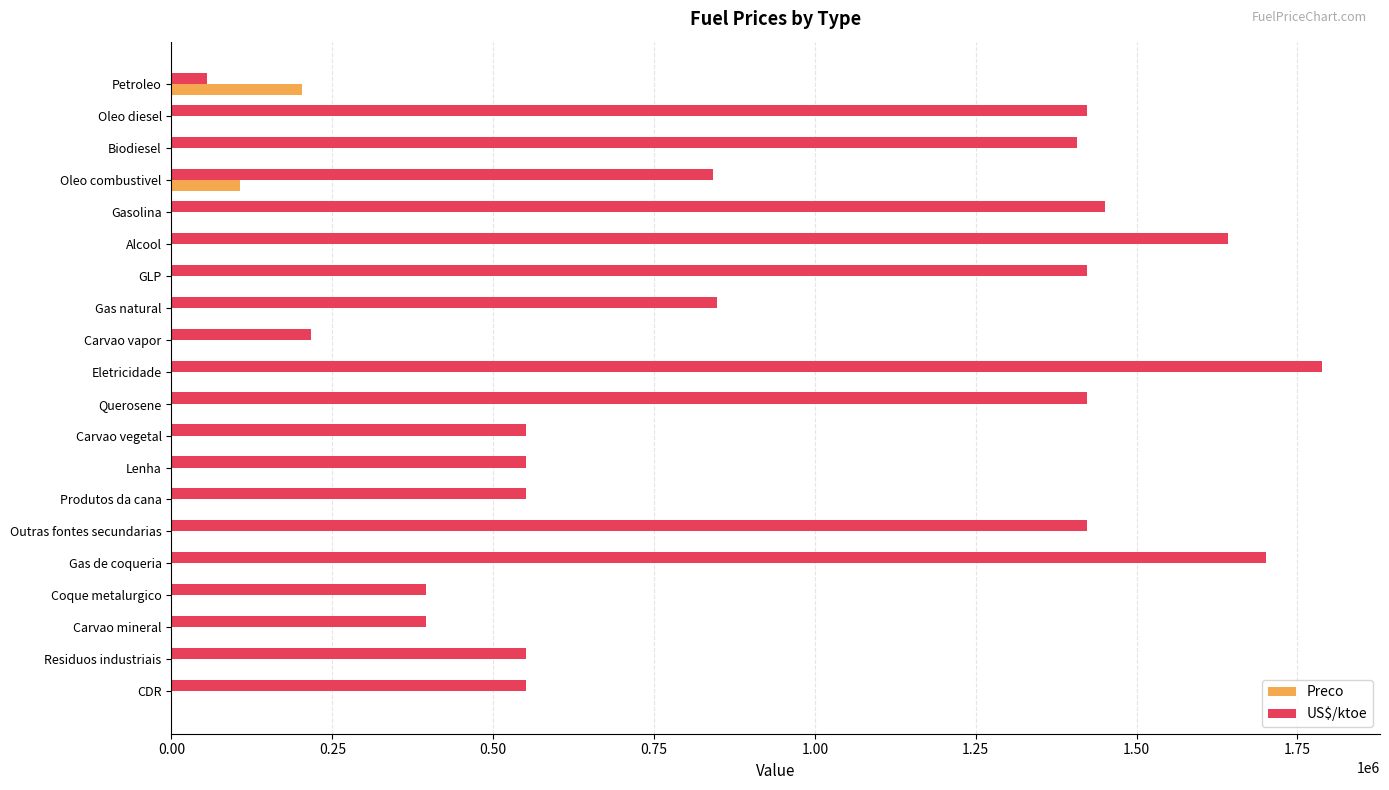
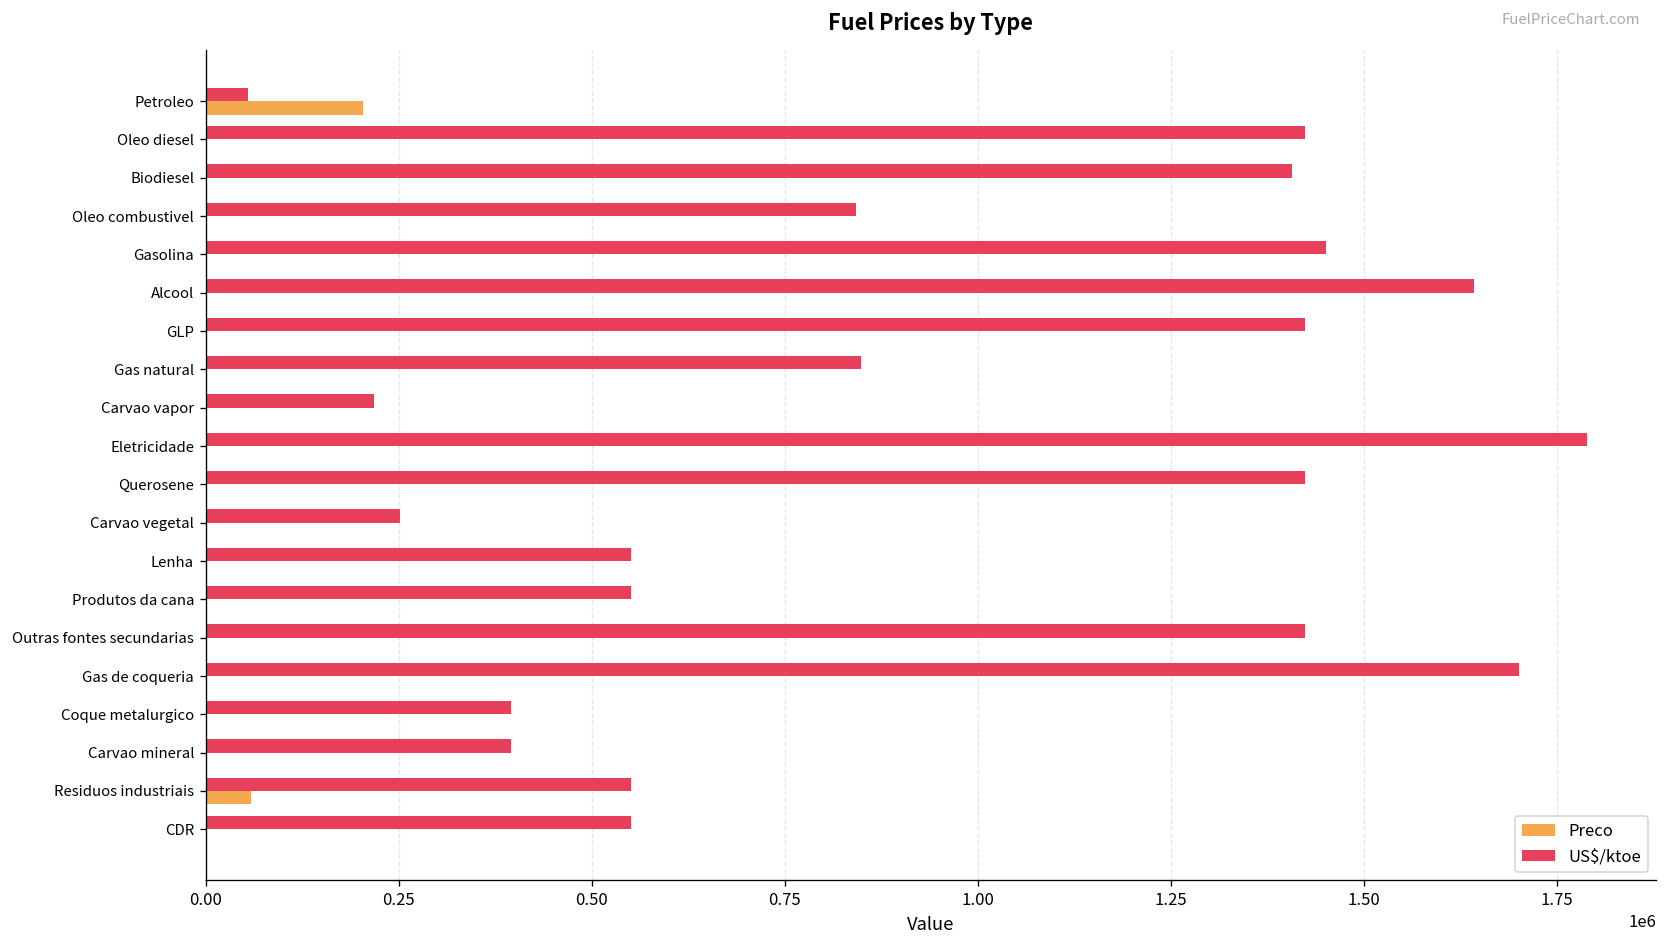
Preco, Oleo combustivel: 110000 -> 0
US$/ktoe, Carvao vegetal: 550000 -> 250000
Preco, Residuos industriais: 0 -> 60000
